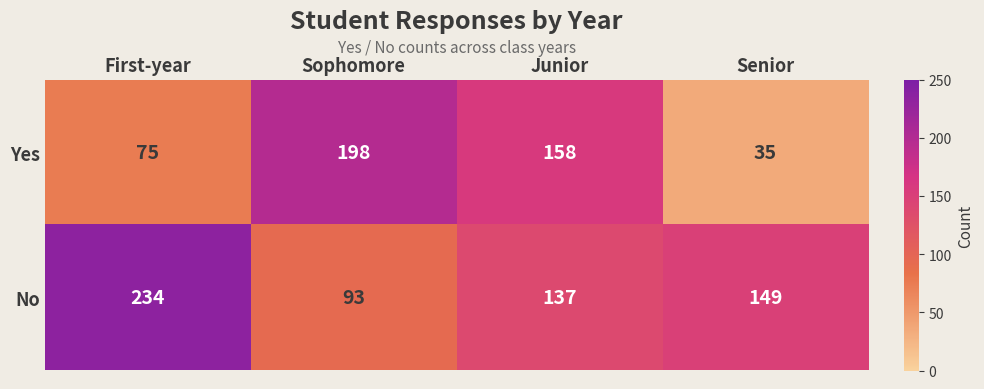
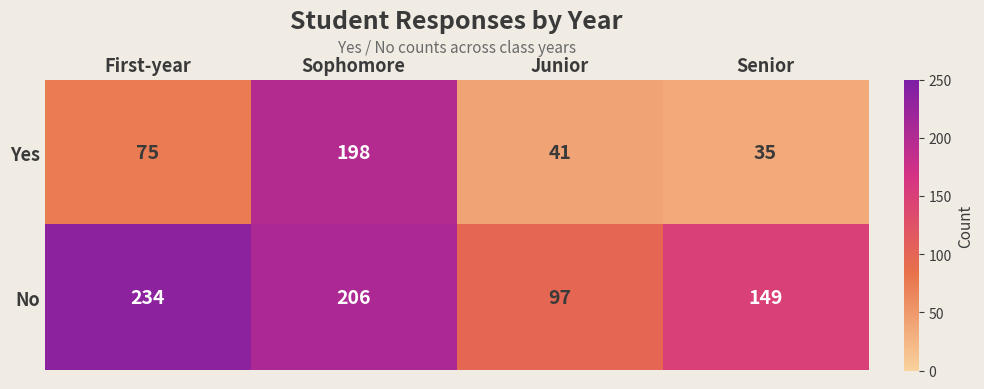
Yes, Junior: 158 -> 41
No, Sophomore: 93 -> 206
No, Junior: 137 -> 97
